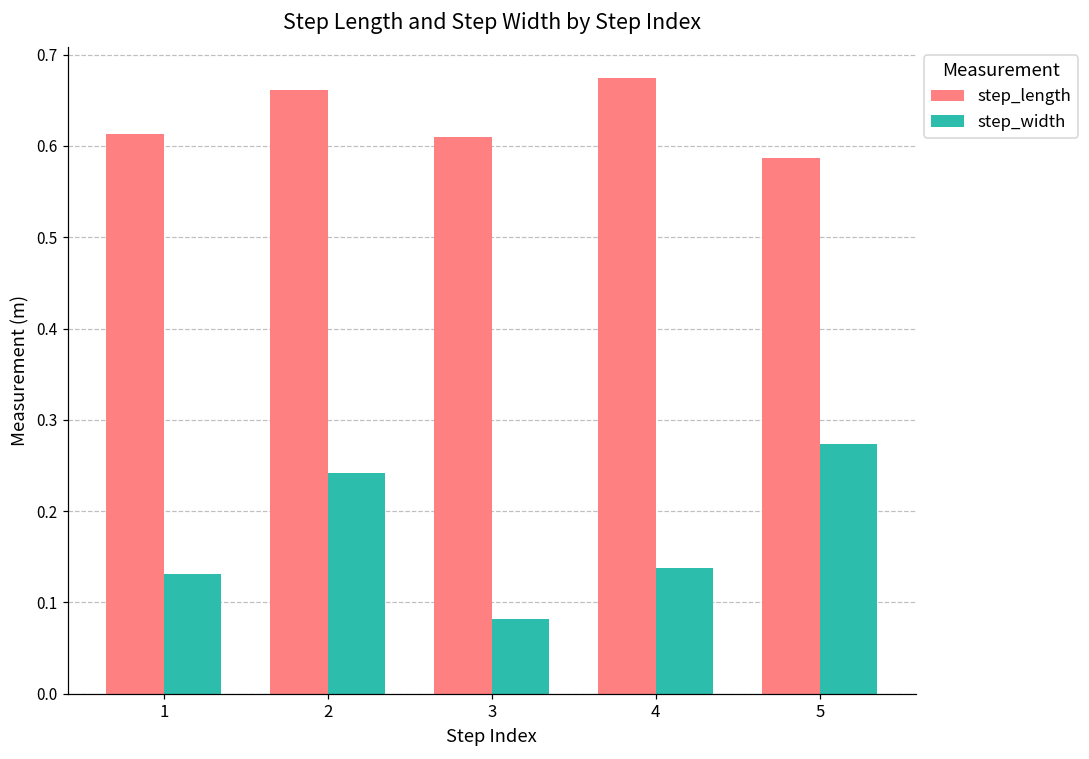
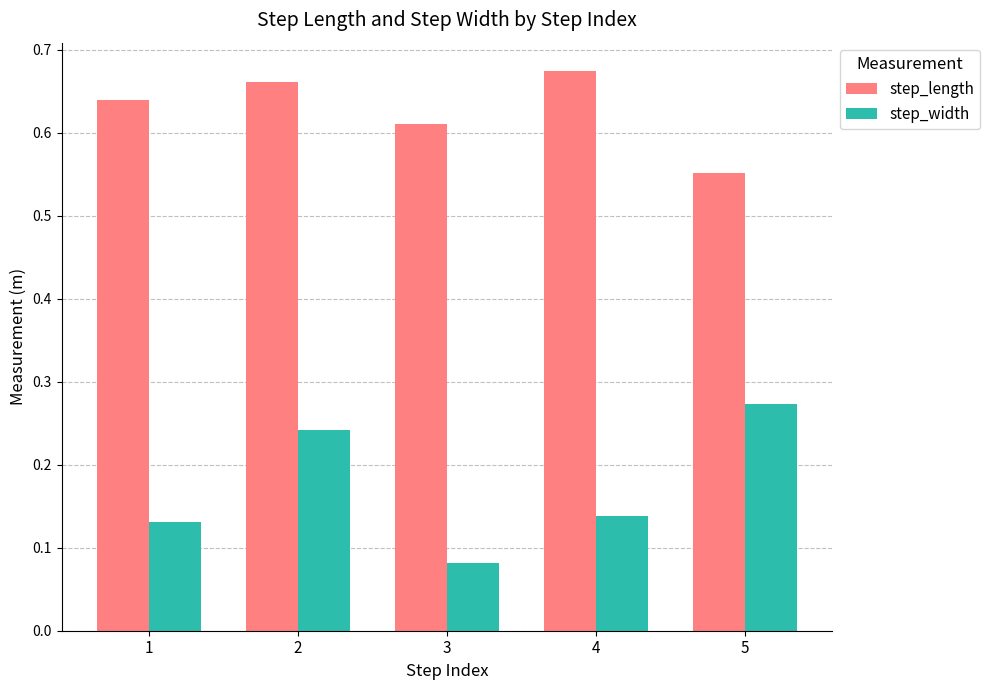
step_length, 1: 0.61 -> 0.64
step_length, 5: 0.59 -> 0.55
